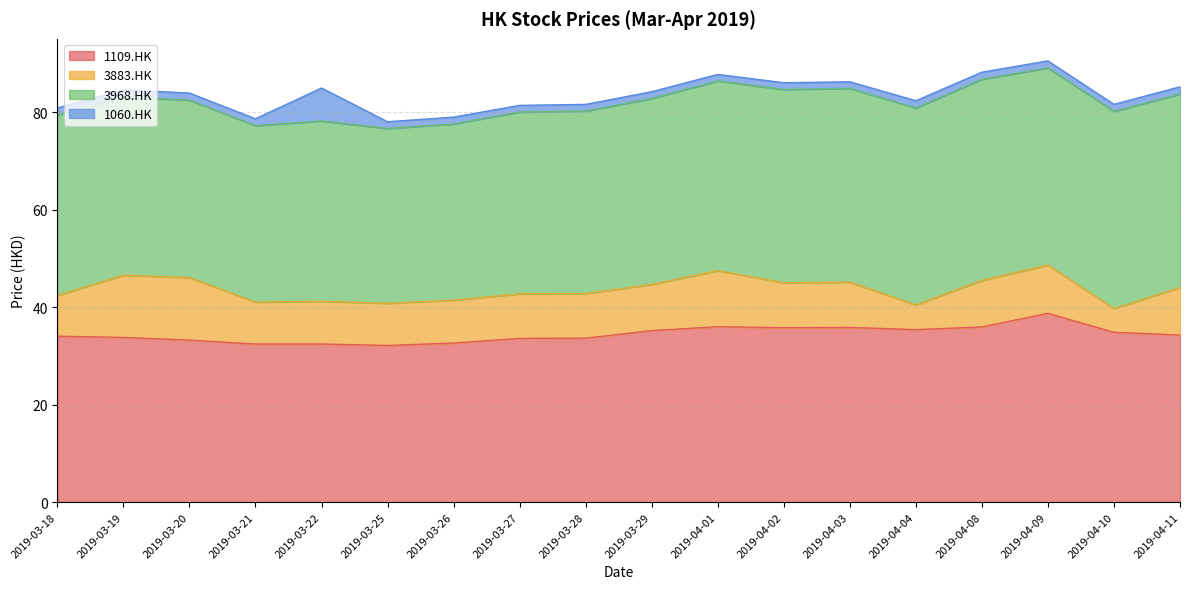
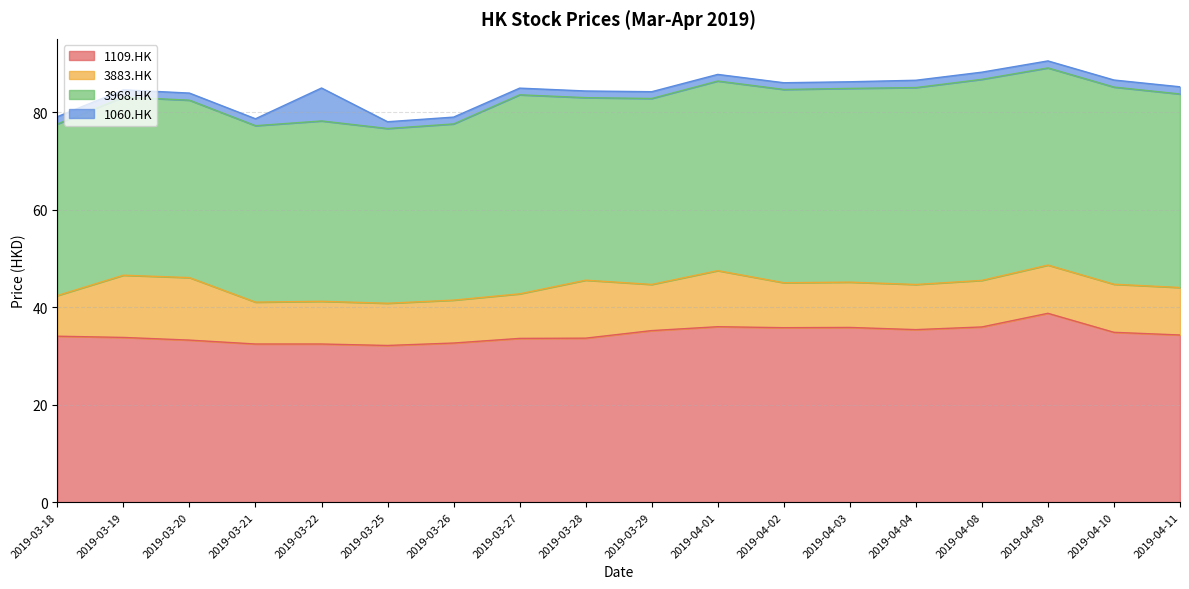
3968.HK, 2019-03-18: 37 -> 35
3968.HK, 2019-03-27: 37 -> 41
3883.HK, 2019-03-28: 9 -> 12
3883.HK, 2019-04-04: 5 -> 9
3883.HK, 2019-04-10: 5 -> 10
